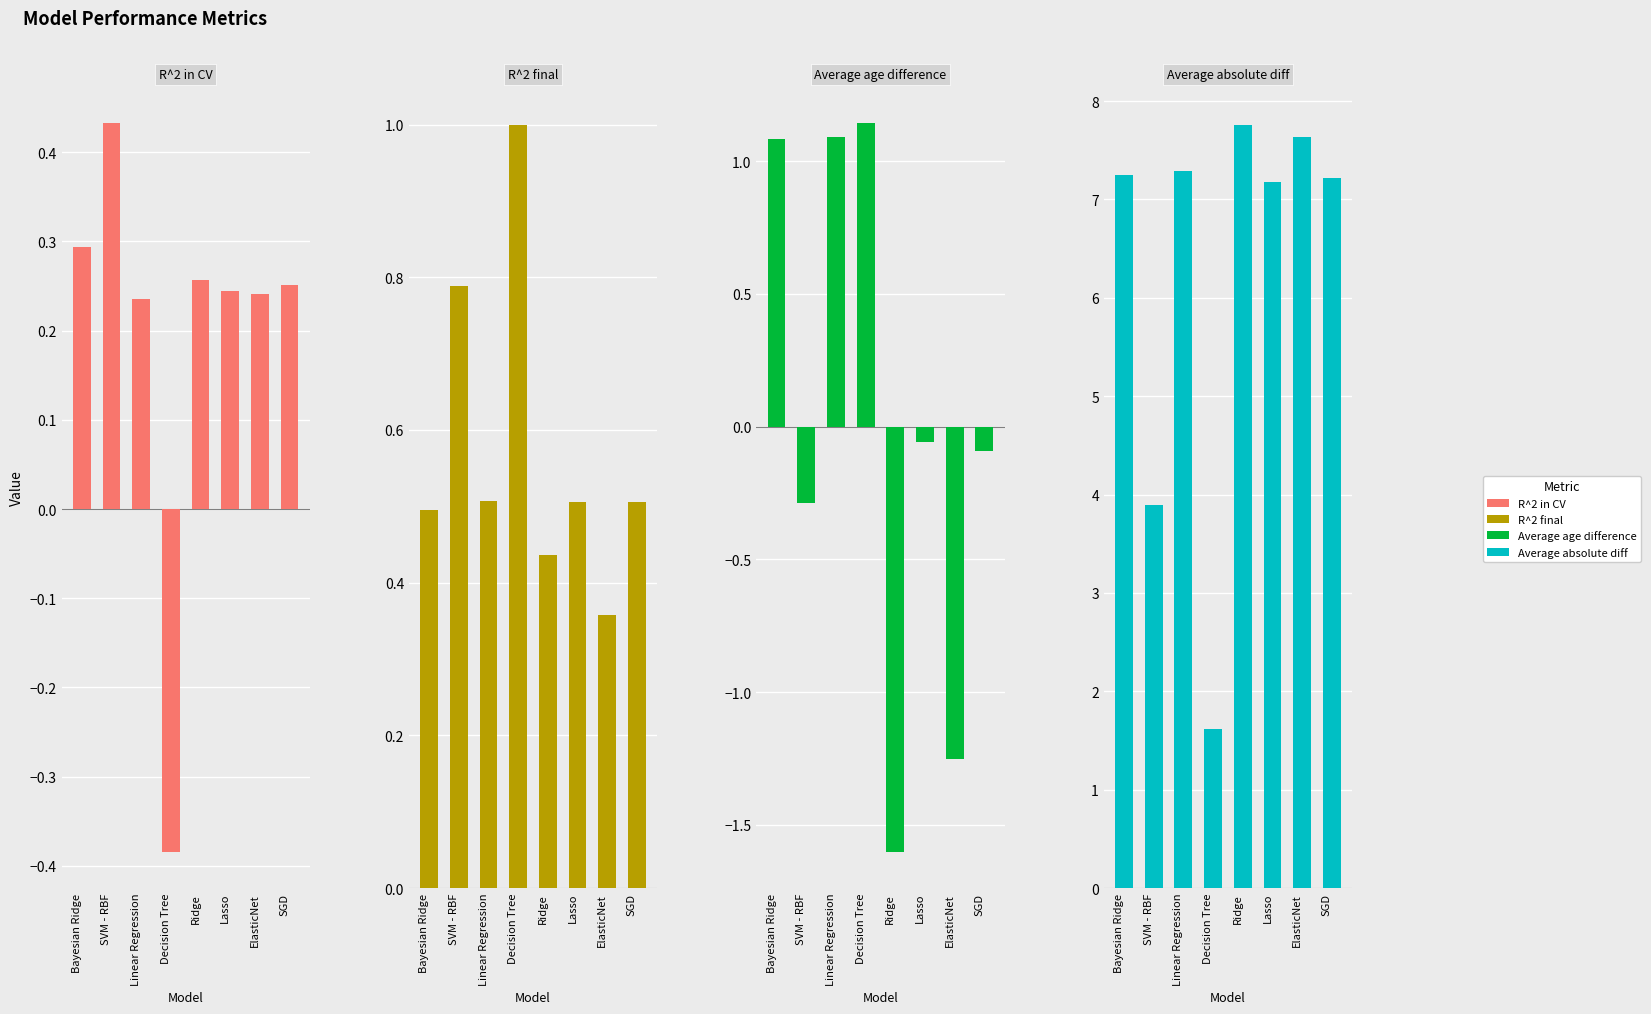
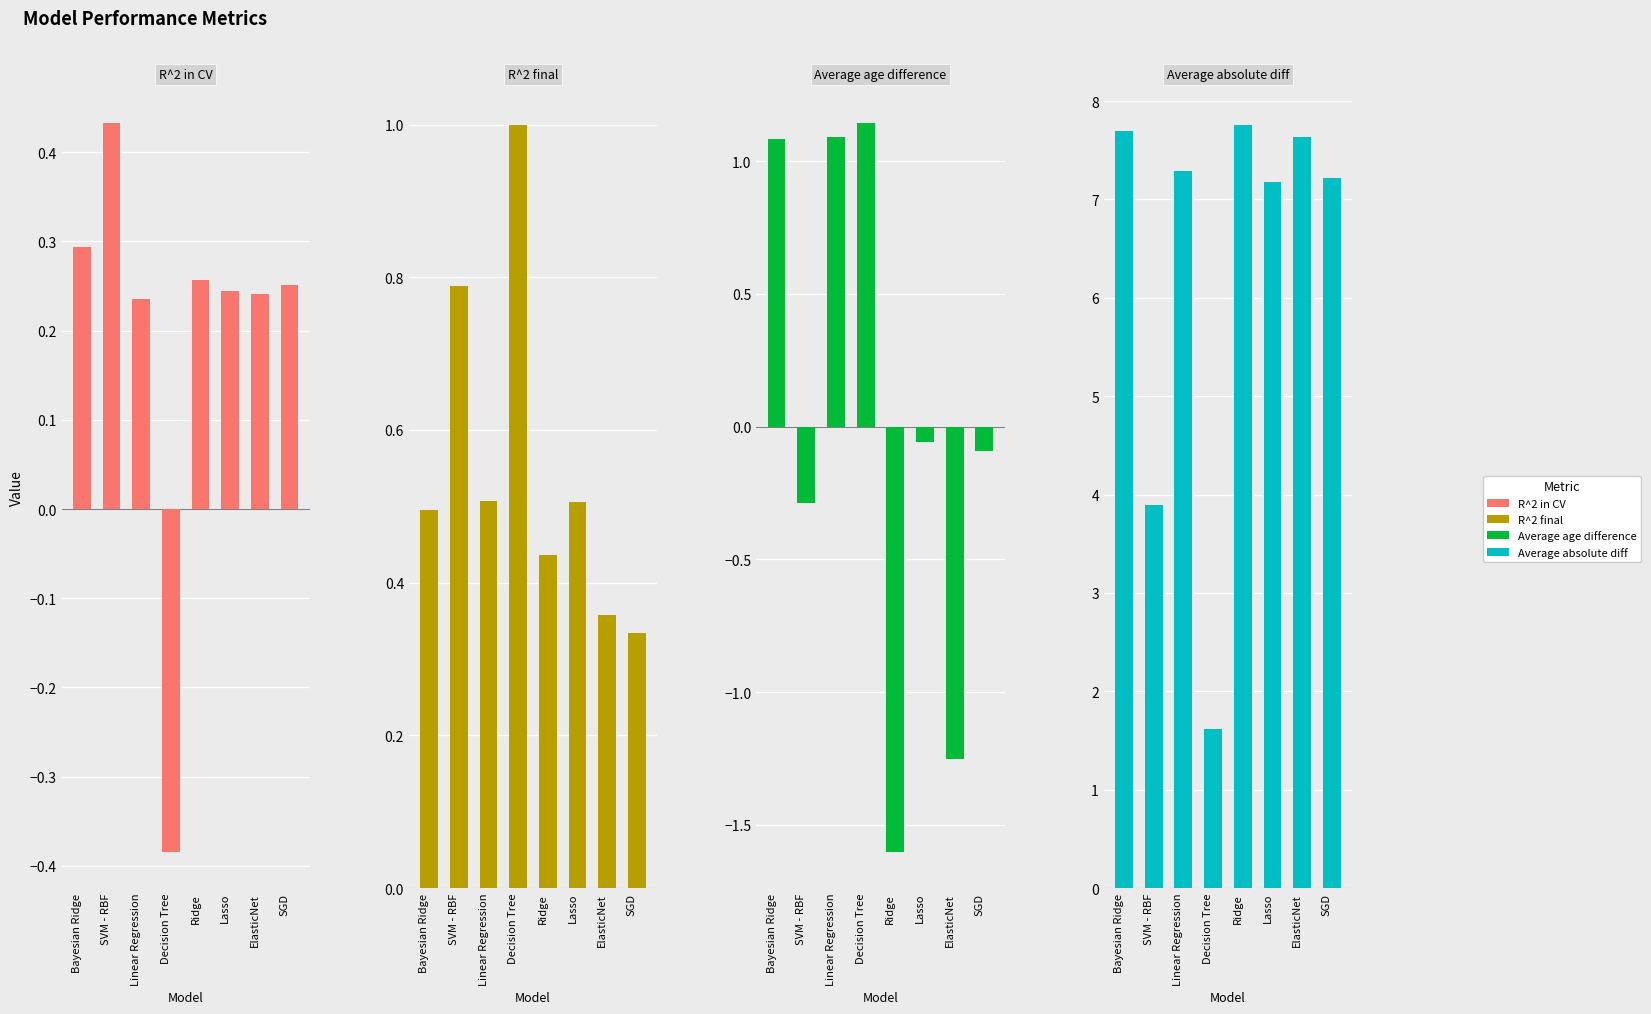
R^2 final, SGD: 0.51 -> 0.33
Average absolute diff, Bayesian Ridge: 7.2 -> 7.7
